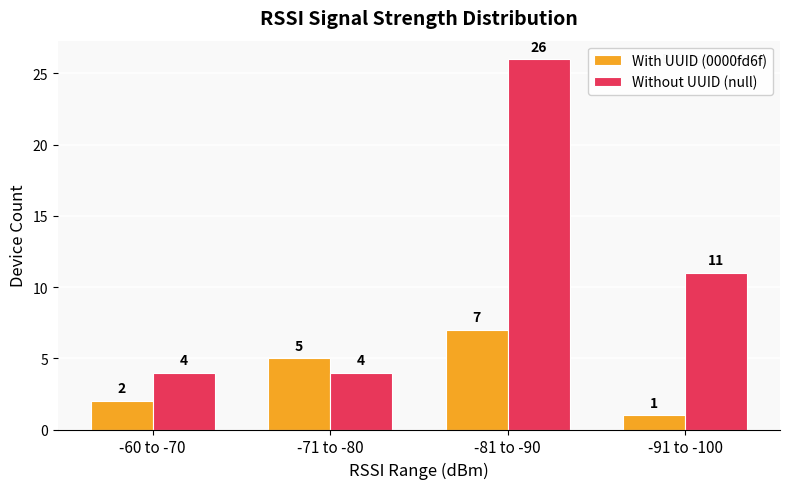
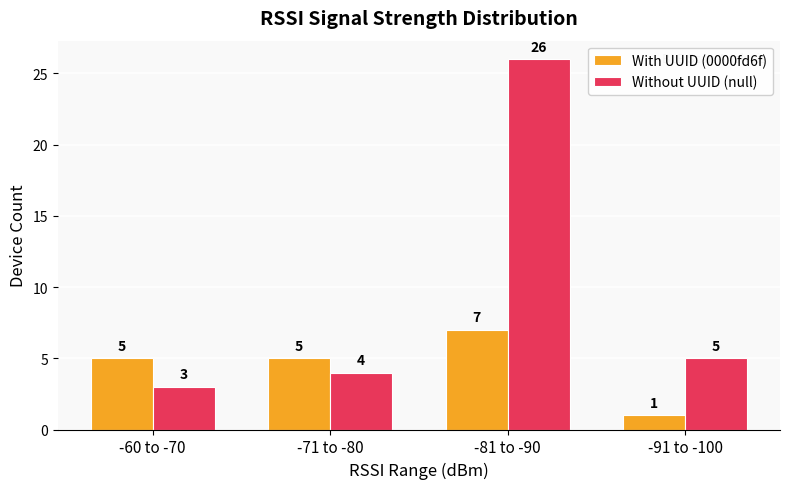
With UUID (0000fd6f), -60 to -70: 2 -> 5
Without UUID (null), -60 to -70: 4 -> 3
Without UUID (null), -91 to -100: 11 -> 5
